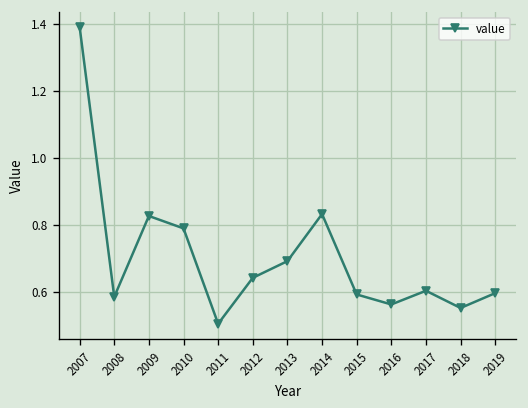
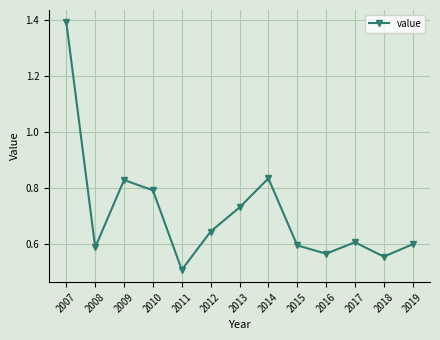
2013: 0.69 -> 0.73
